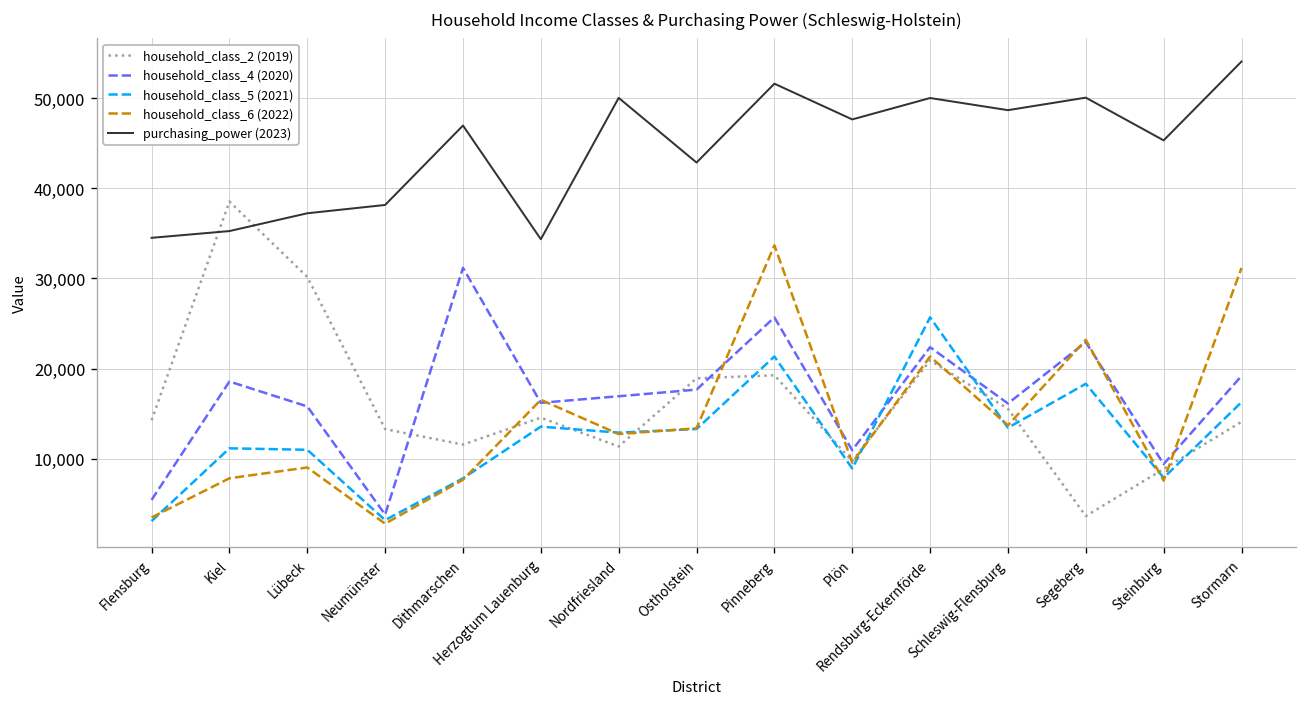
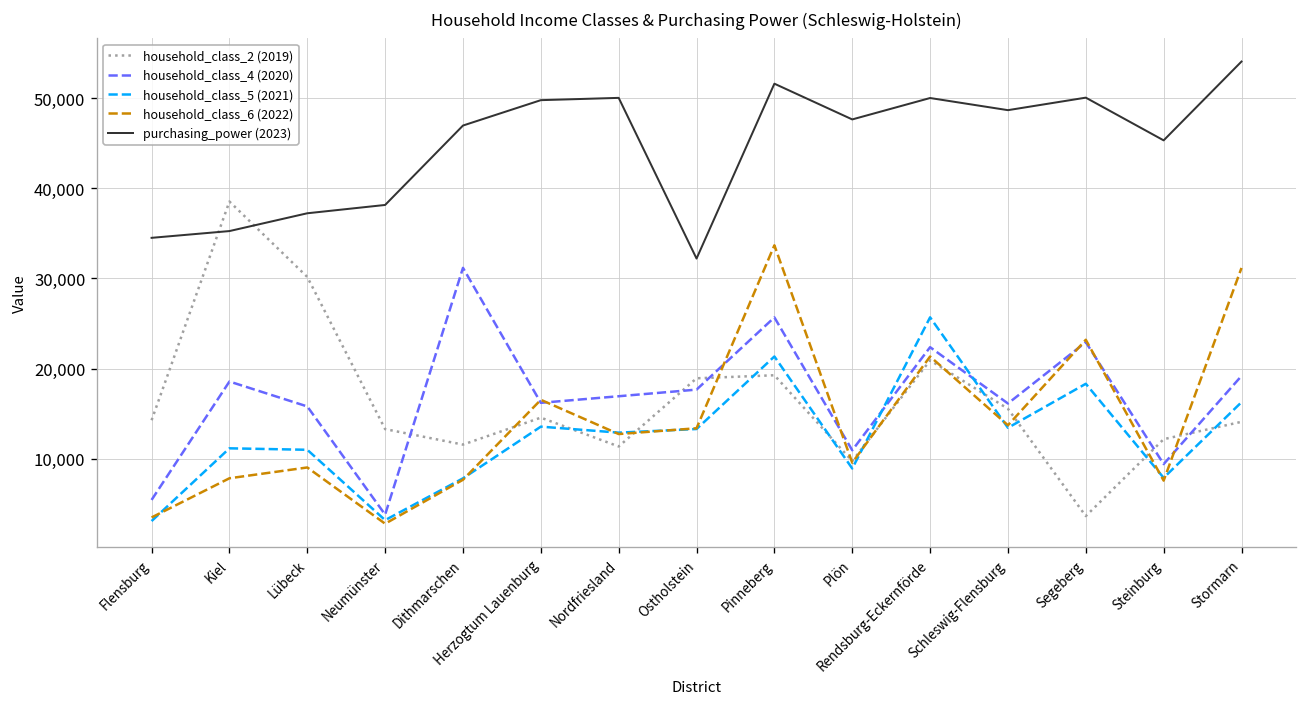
purchasing_power (2023), Herzogtum Lauenburg: 34,000 -> 50,000
purchasing_power (2023), Ostholstein: 43,000 -> 32,000
household_class_2 (2019), Steinburg: 9,000 -> 12,000
